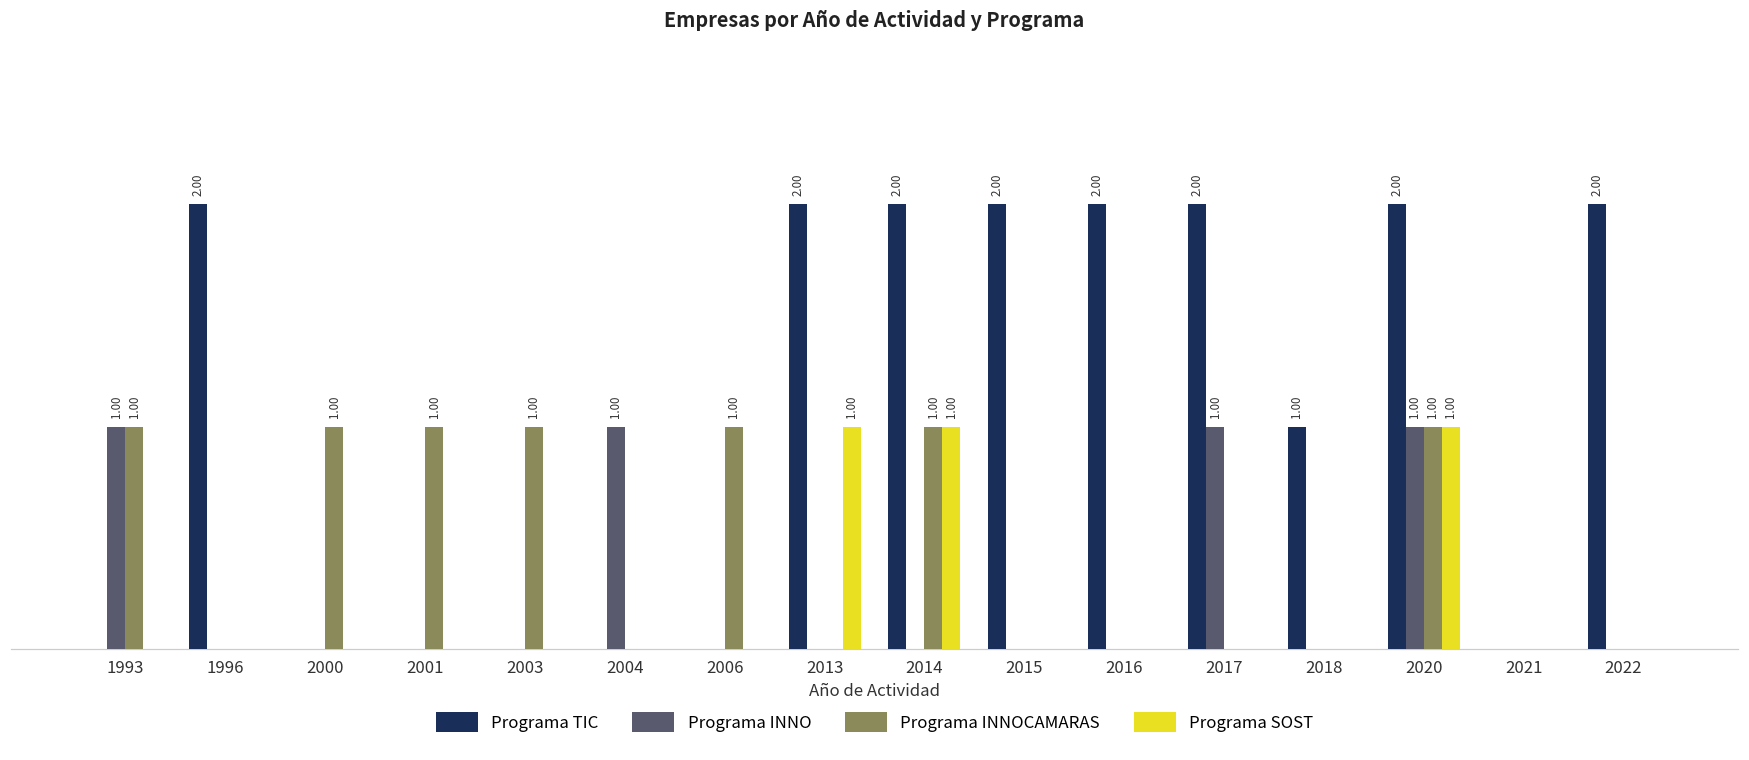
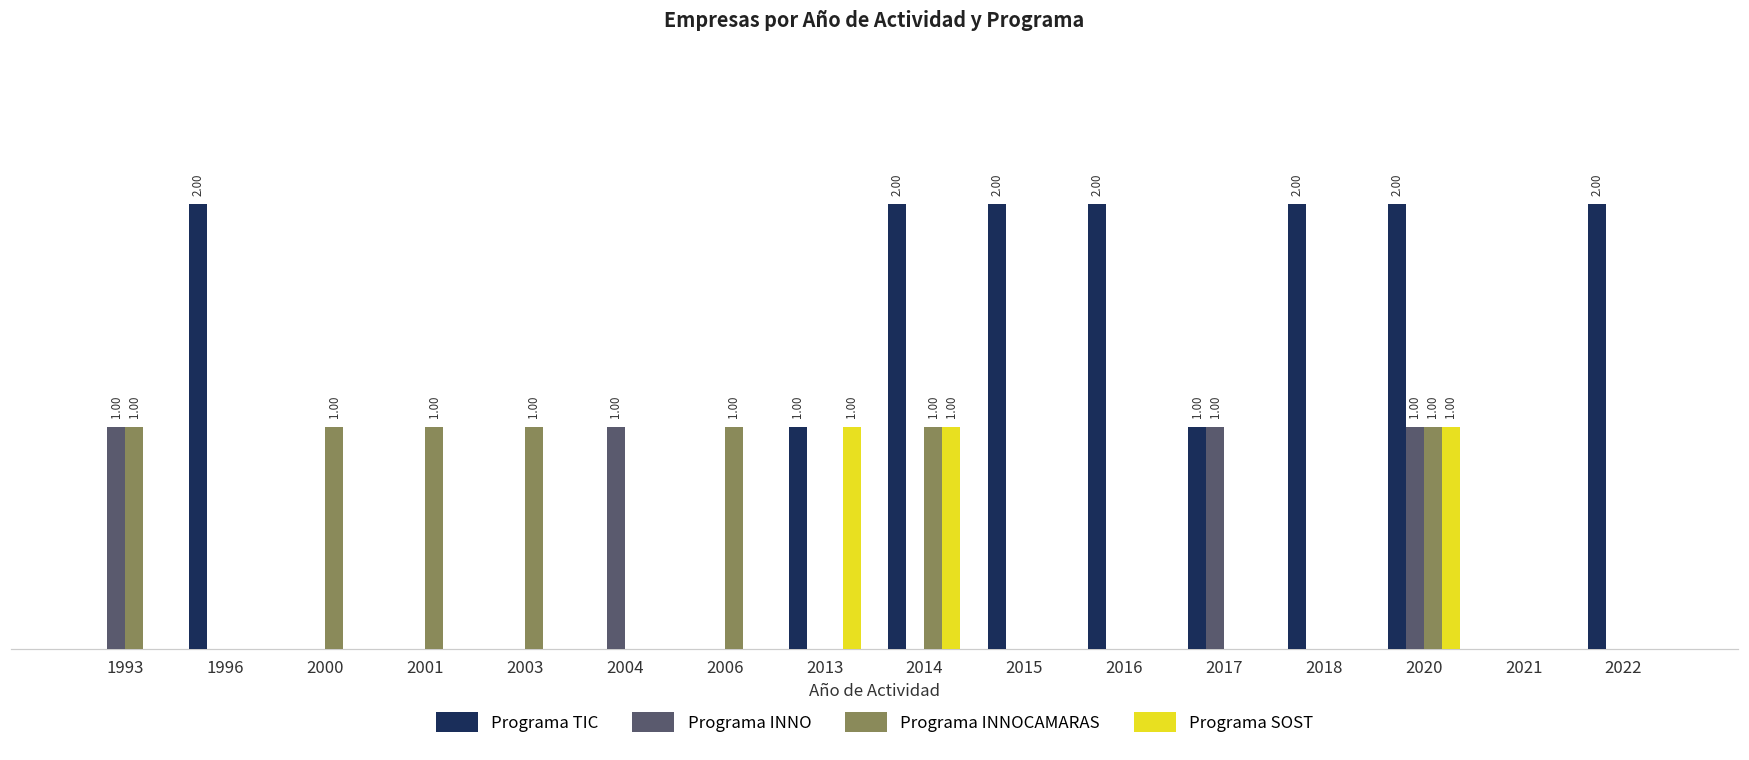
Programa TIC, 2013: 2.00 -> 1.00
Programa TIC, 2017: 2.00 -> 1.00
Programa TIC, 2018: 1.00 -> 2.00
